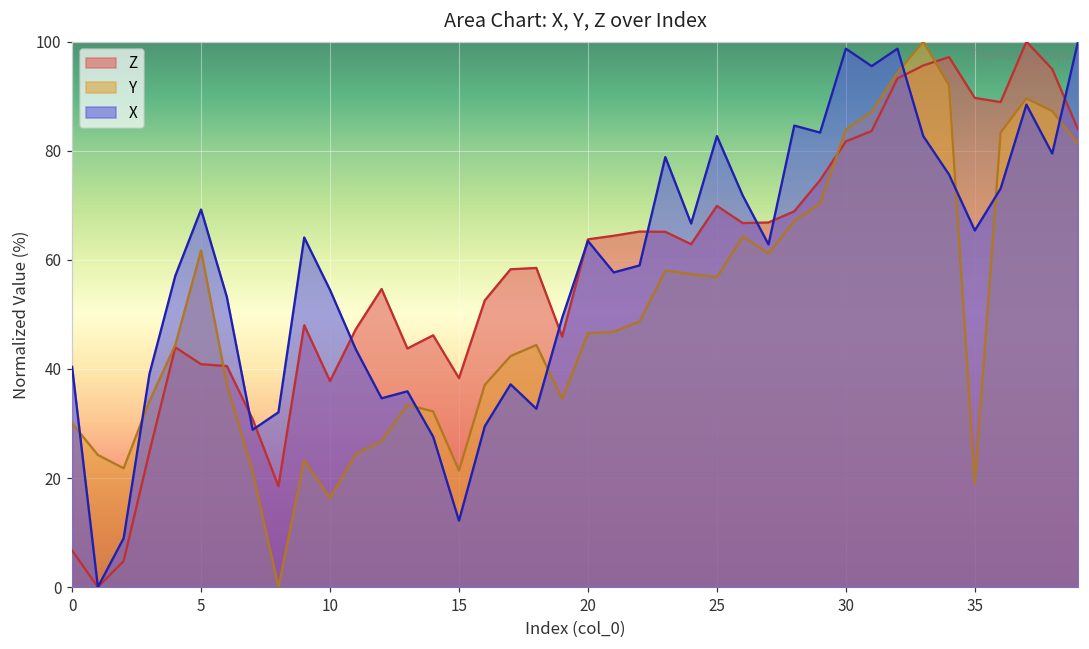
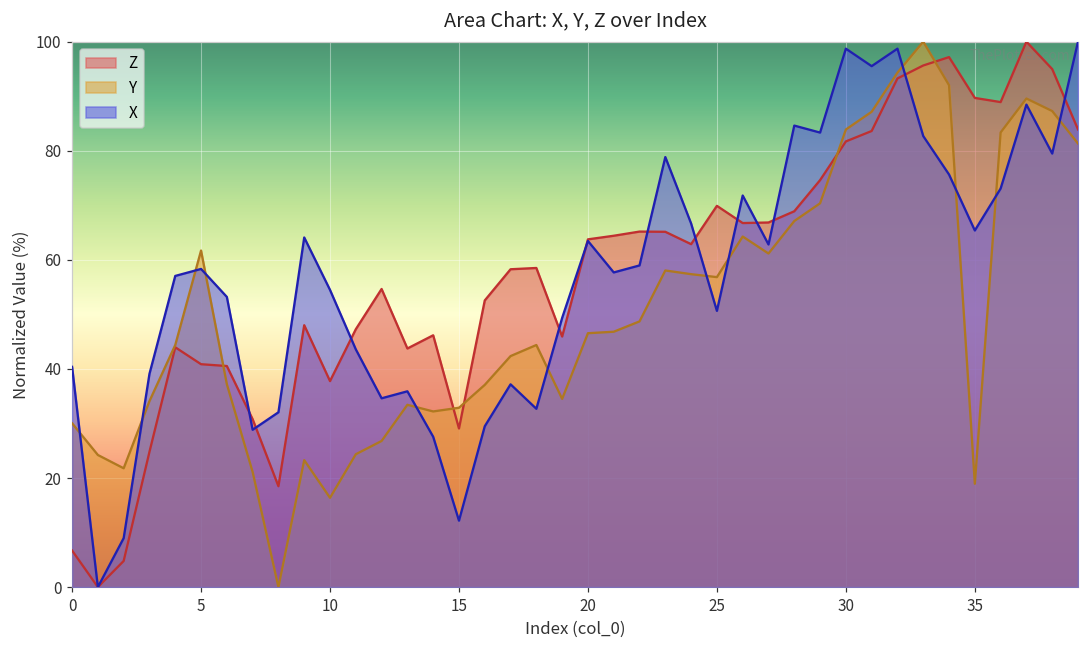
X, 5: 69 -> 58
Z, 15: 38 -> 29
Y, 15: 21 -> 33
X, 25: 83 -> 51
